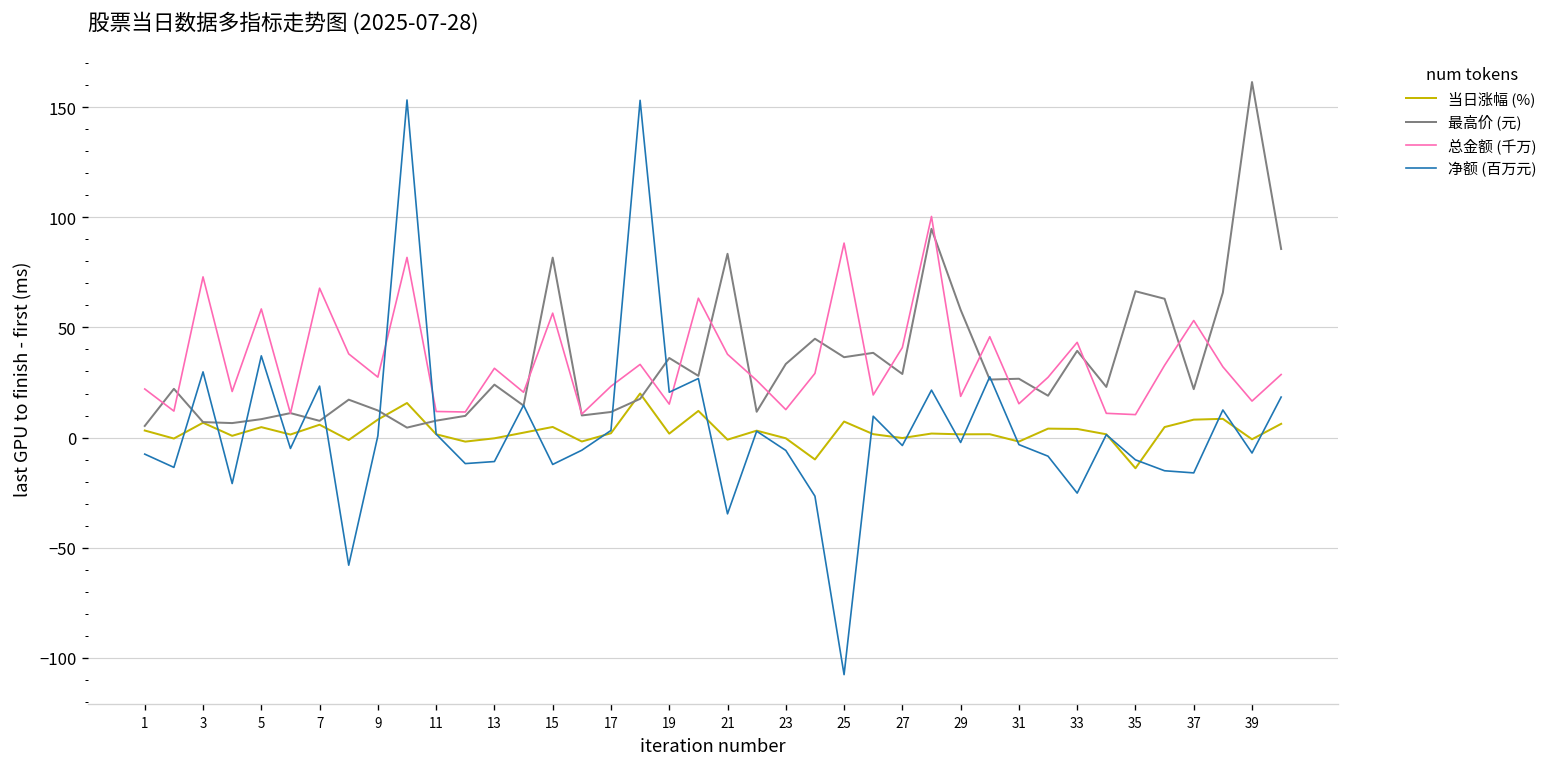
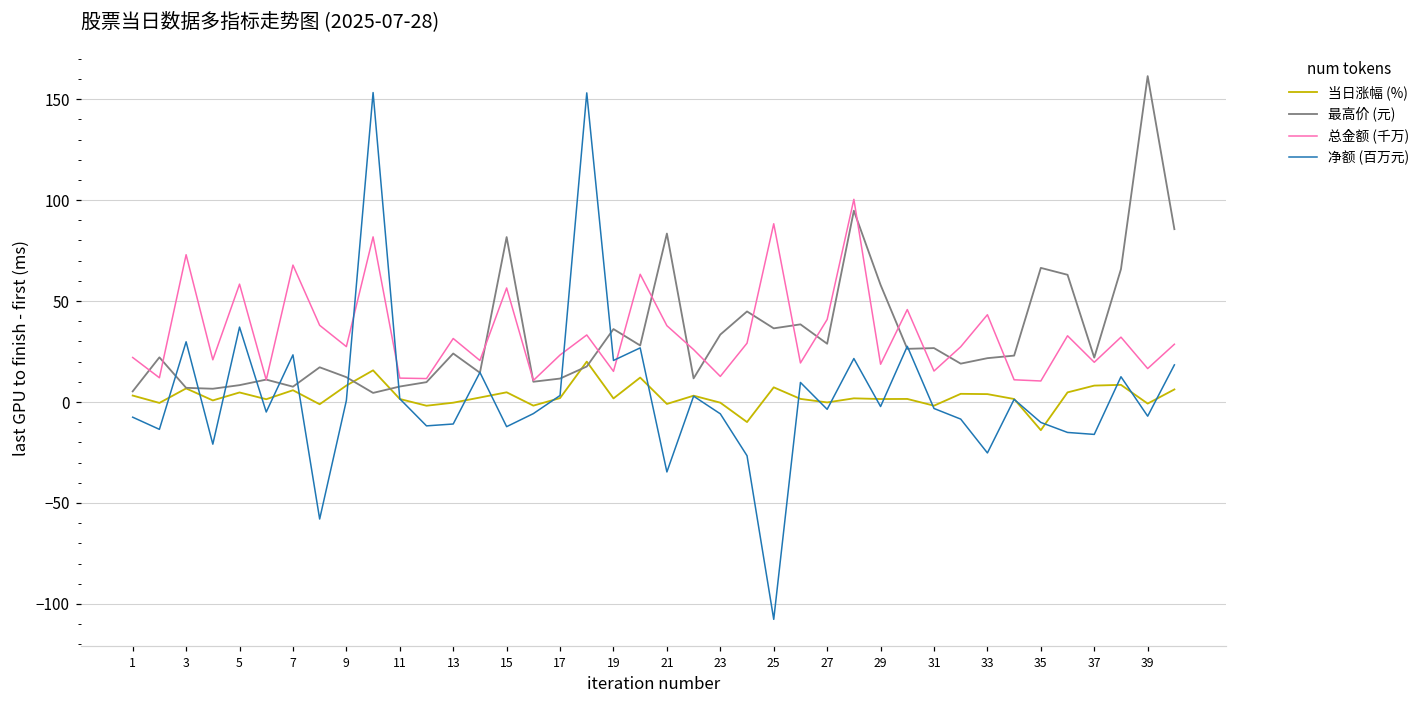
最高价 (元), 33: 39 -> 22
总金额 (千万), 37: 53 -> 20
